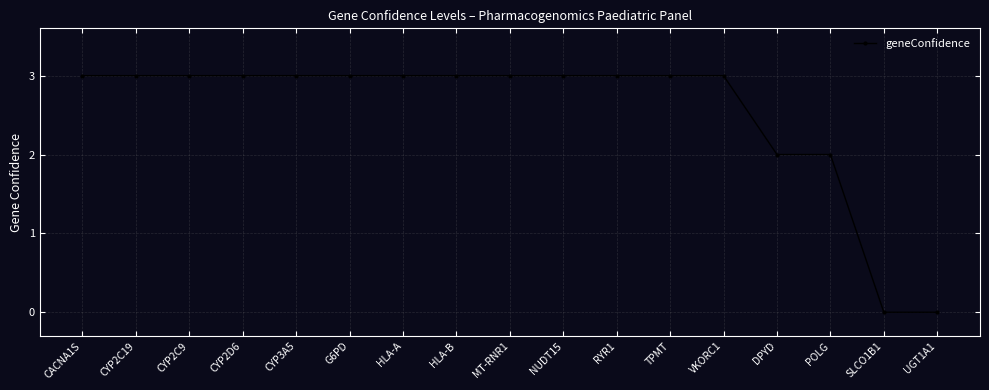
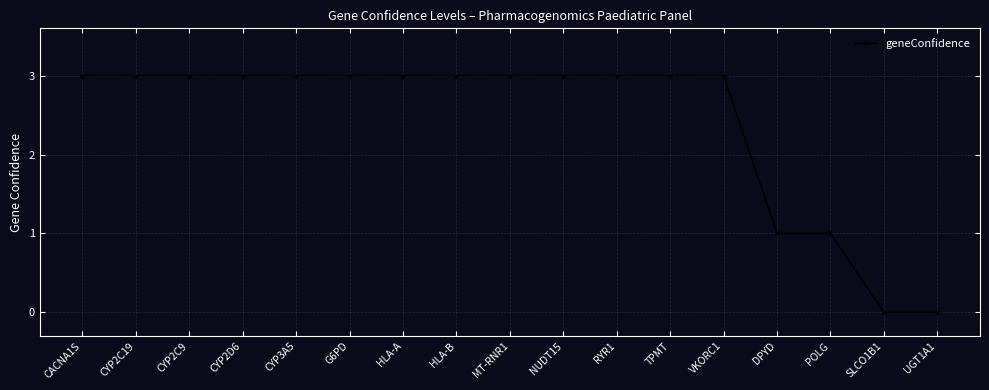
DPYD: 2 -> 1
POLG: 2 -> 1
